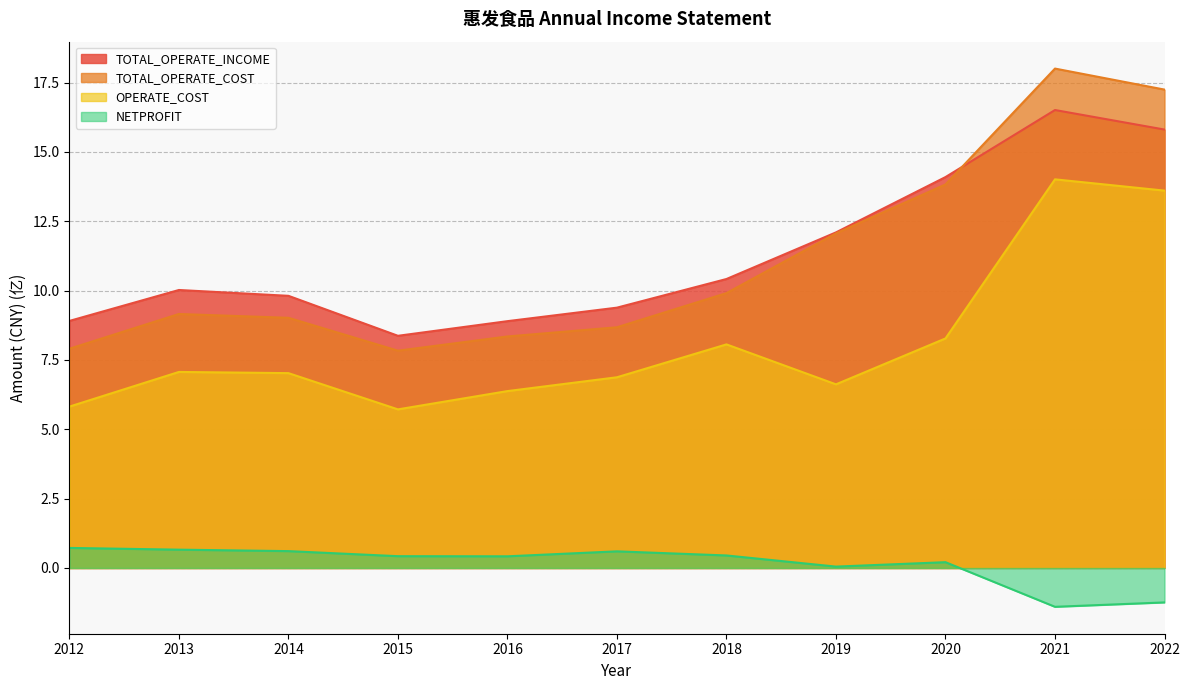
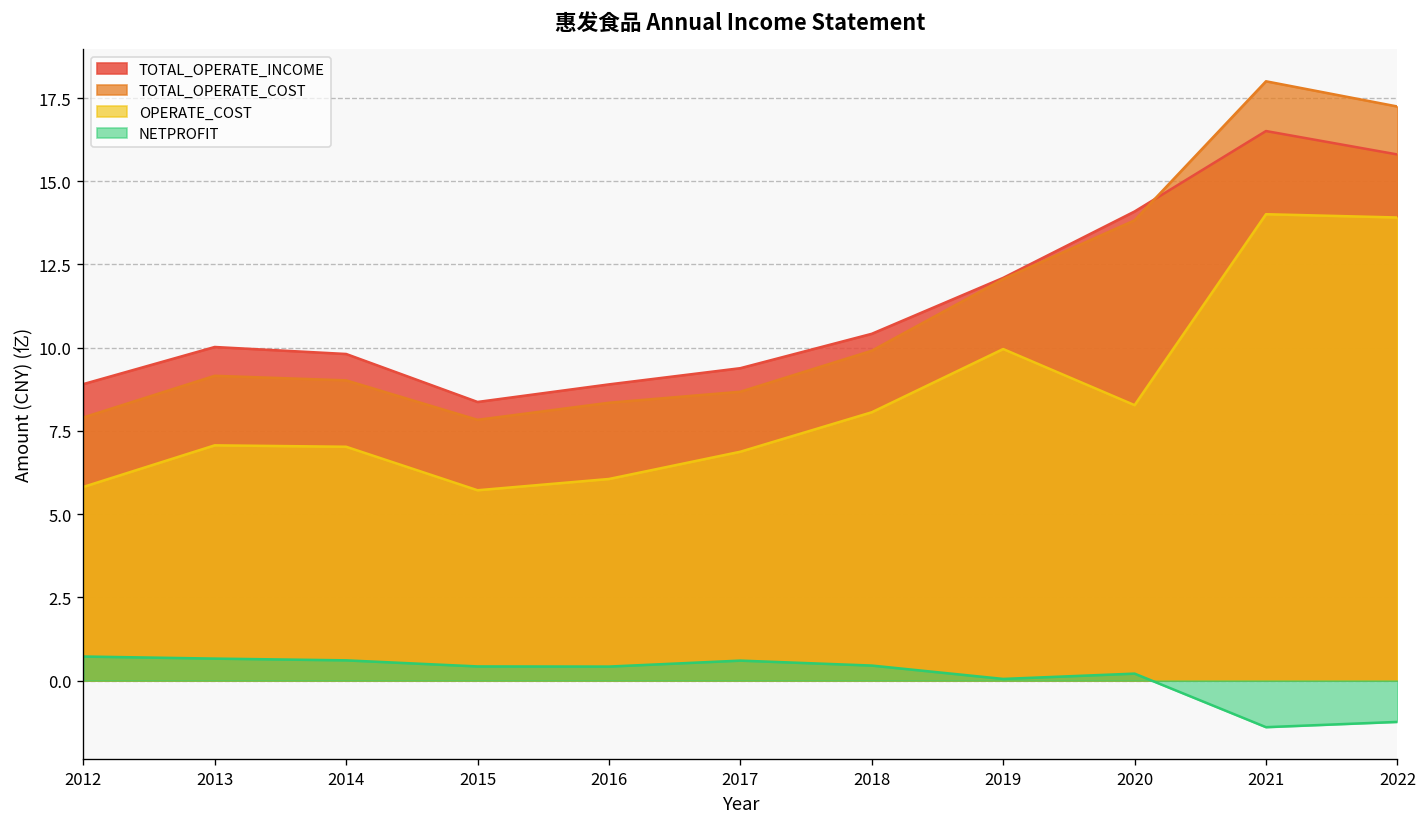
OPERATE_COST, 2016: 6.4 -> 6.1
OPERATE_COST, 2019: 6.6 -> 10.0
OPERATE_COST, 2022: 13.6 -> 13.9
